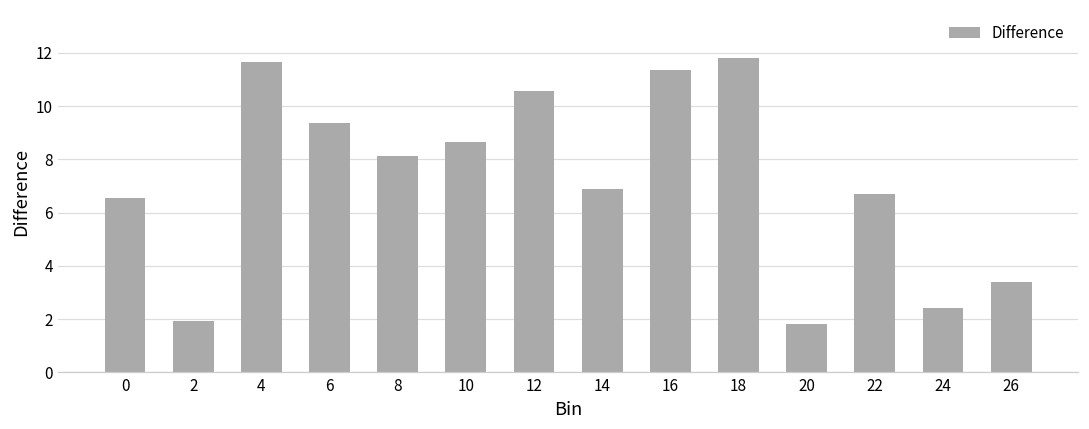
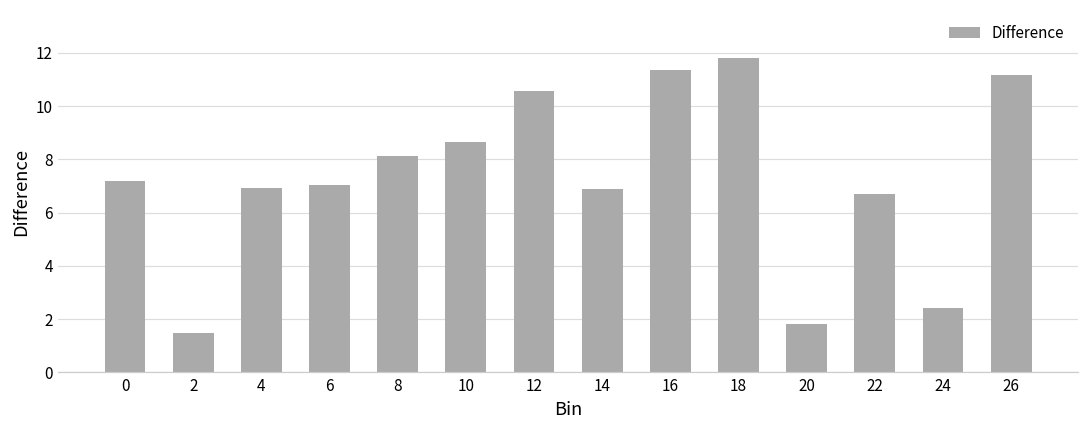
0: 6.6 -> 7.2
2: 1.9 -> 1.5
4: 11.6 -> 6.9
6: 9.4 -> 7.1
26: 3.4 -> 11.2
